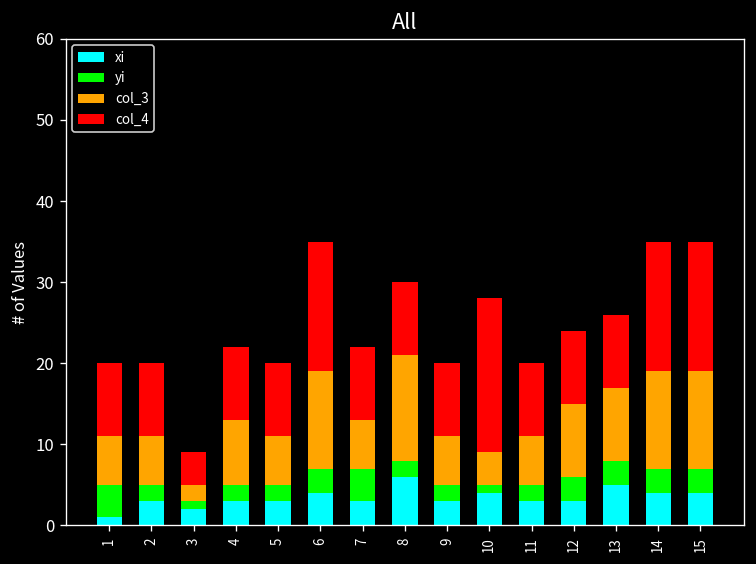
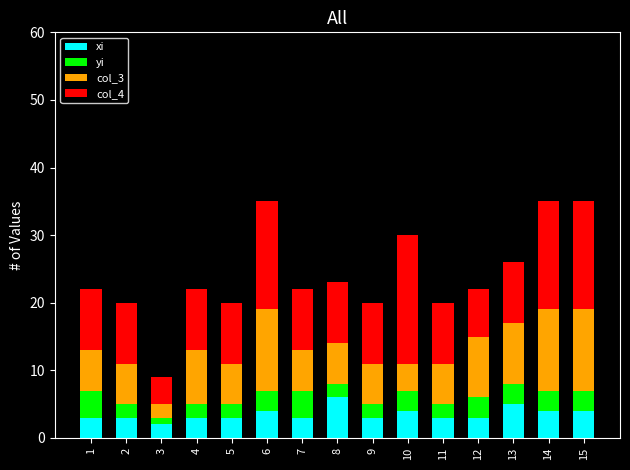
xi, 1: 1 -> 3
col_3, 8: 13 -> 6
yi, 10: 1 -> 3
col_4, 12: 9 -> 7
